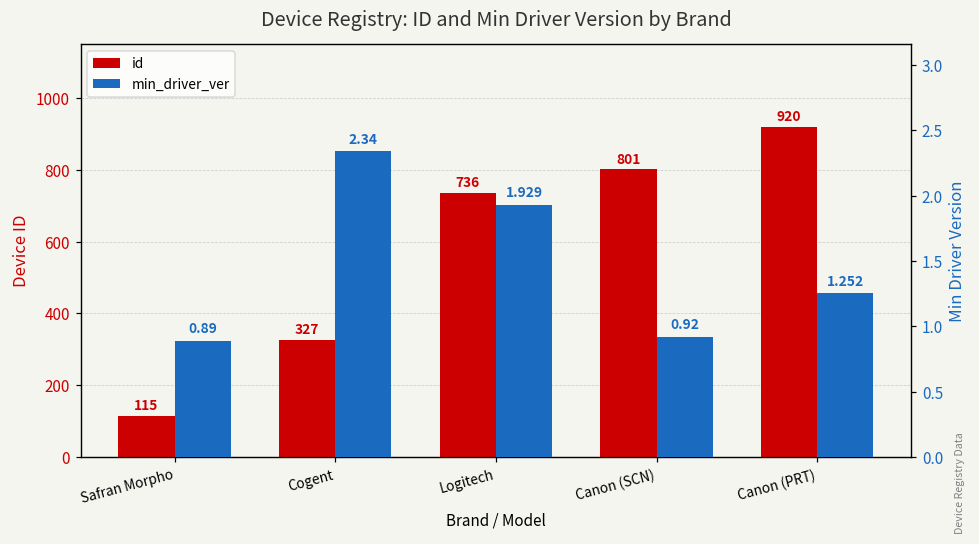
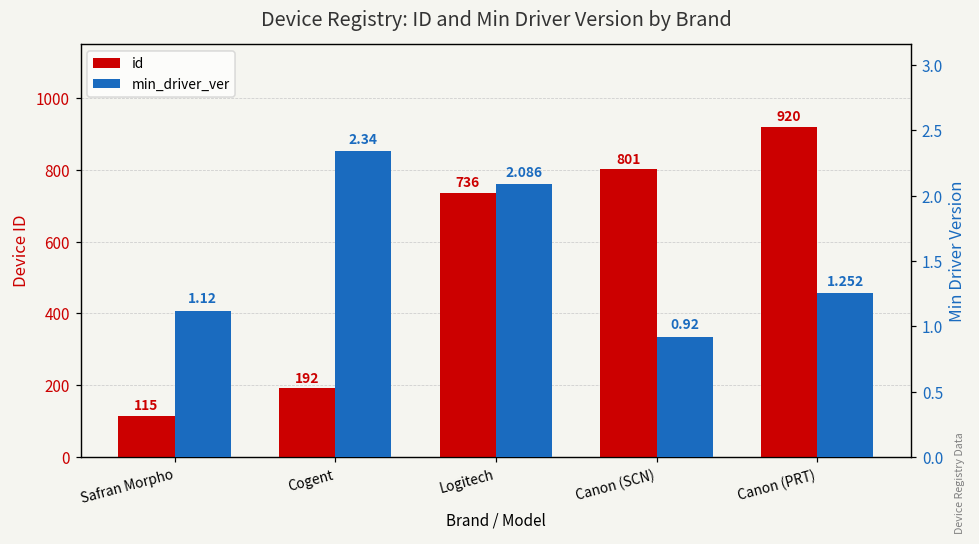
id, Cogent: 327 -> 192
min_driver_ver, Safran Morpho: 0.89 -> 1.12
min_driver_ver, Logitech: 1.929 -> 2.086
